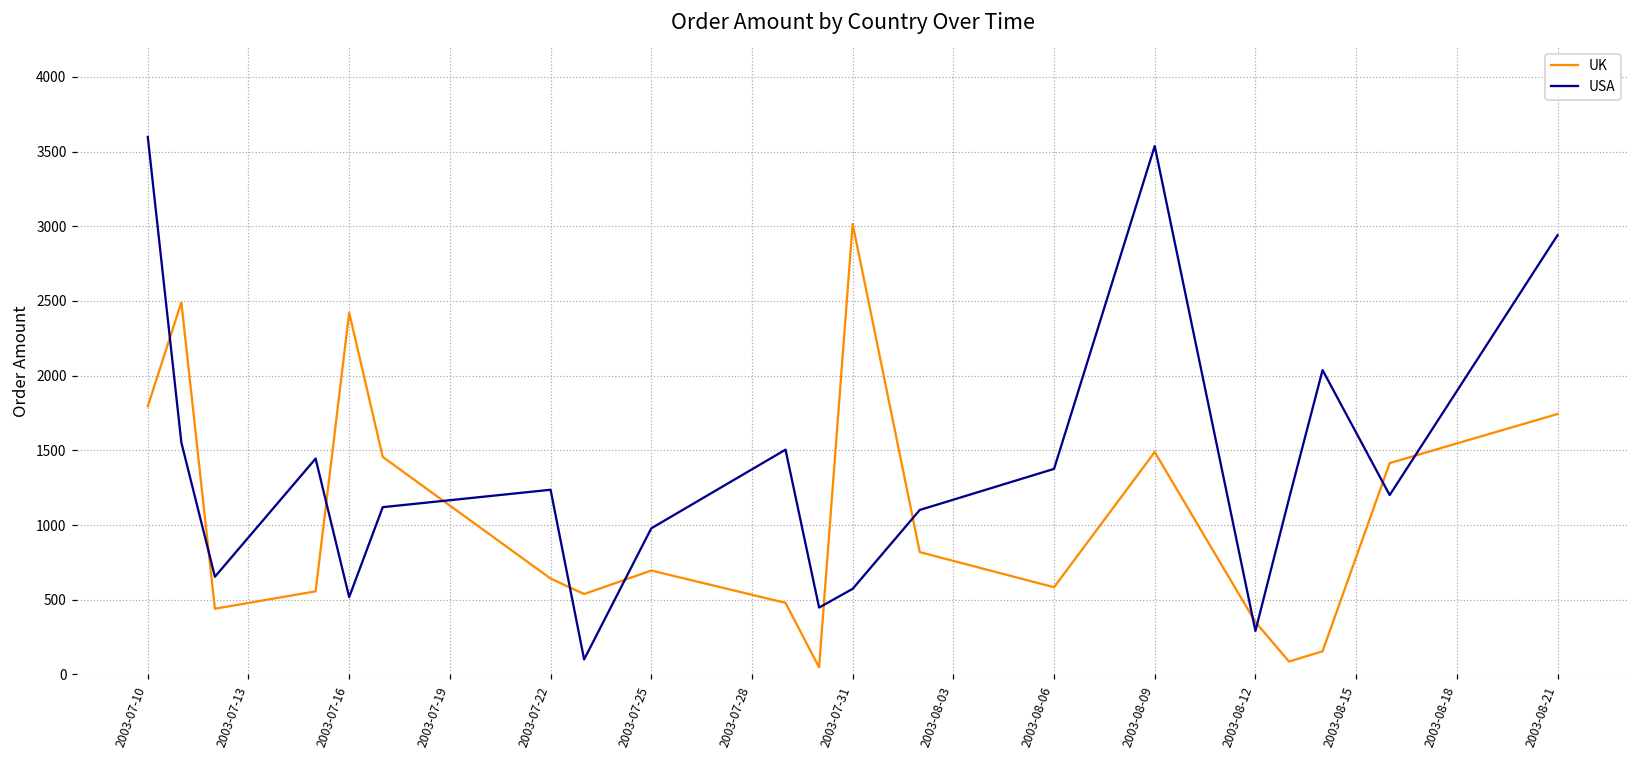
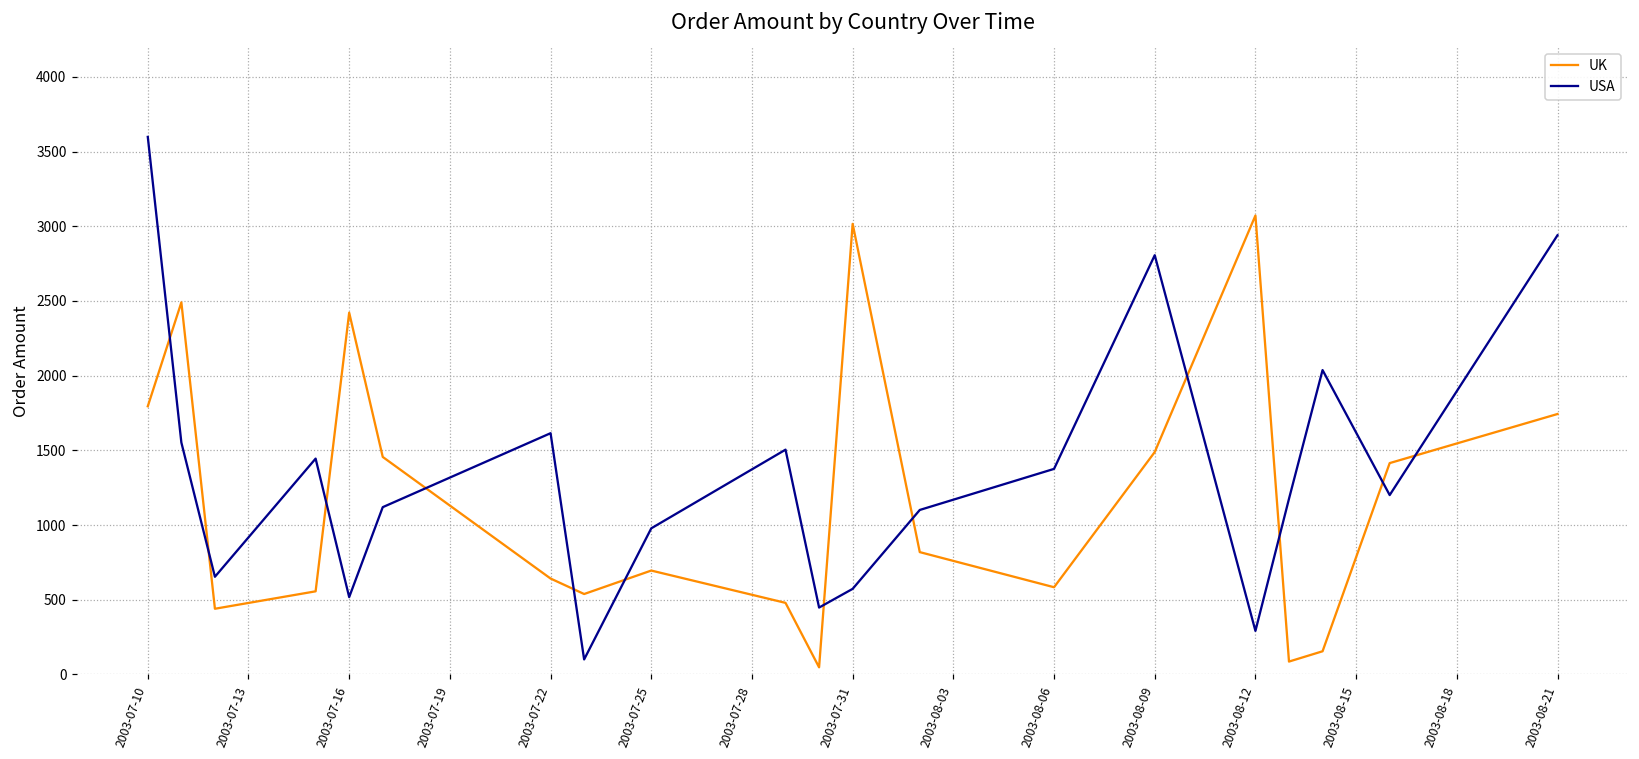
USA, 2003-07-22: 1240 -> 1610
USA, 2003-08-09: 3540 -> 2810
UK, 2003-08-12: 350 -> 3070
